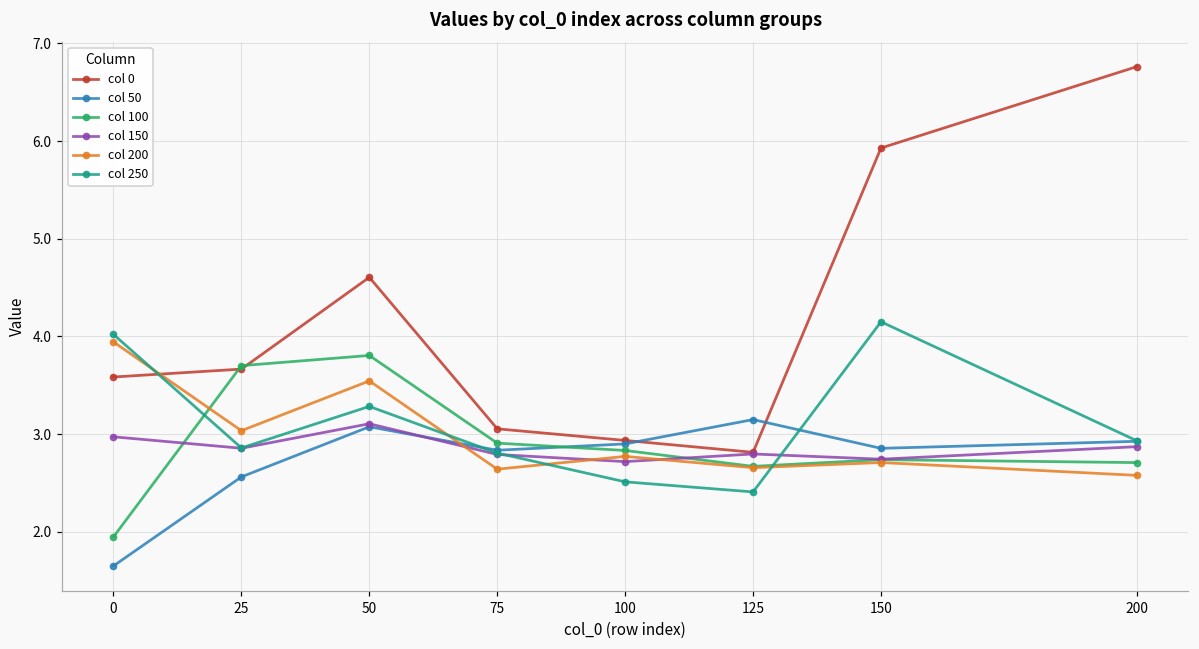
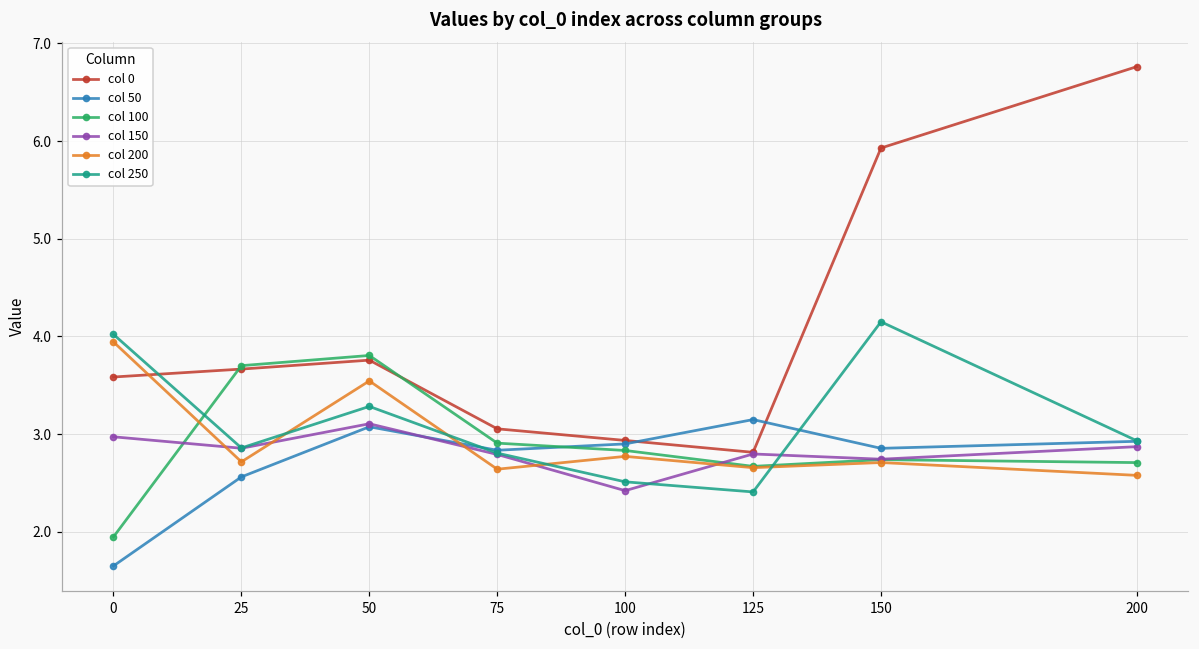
col 200, 25: 3.0 -> 2.7
col 0, 50: 4.6 -> 3.8
col 150, 100: 2.7 -> 2.4
